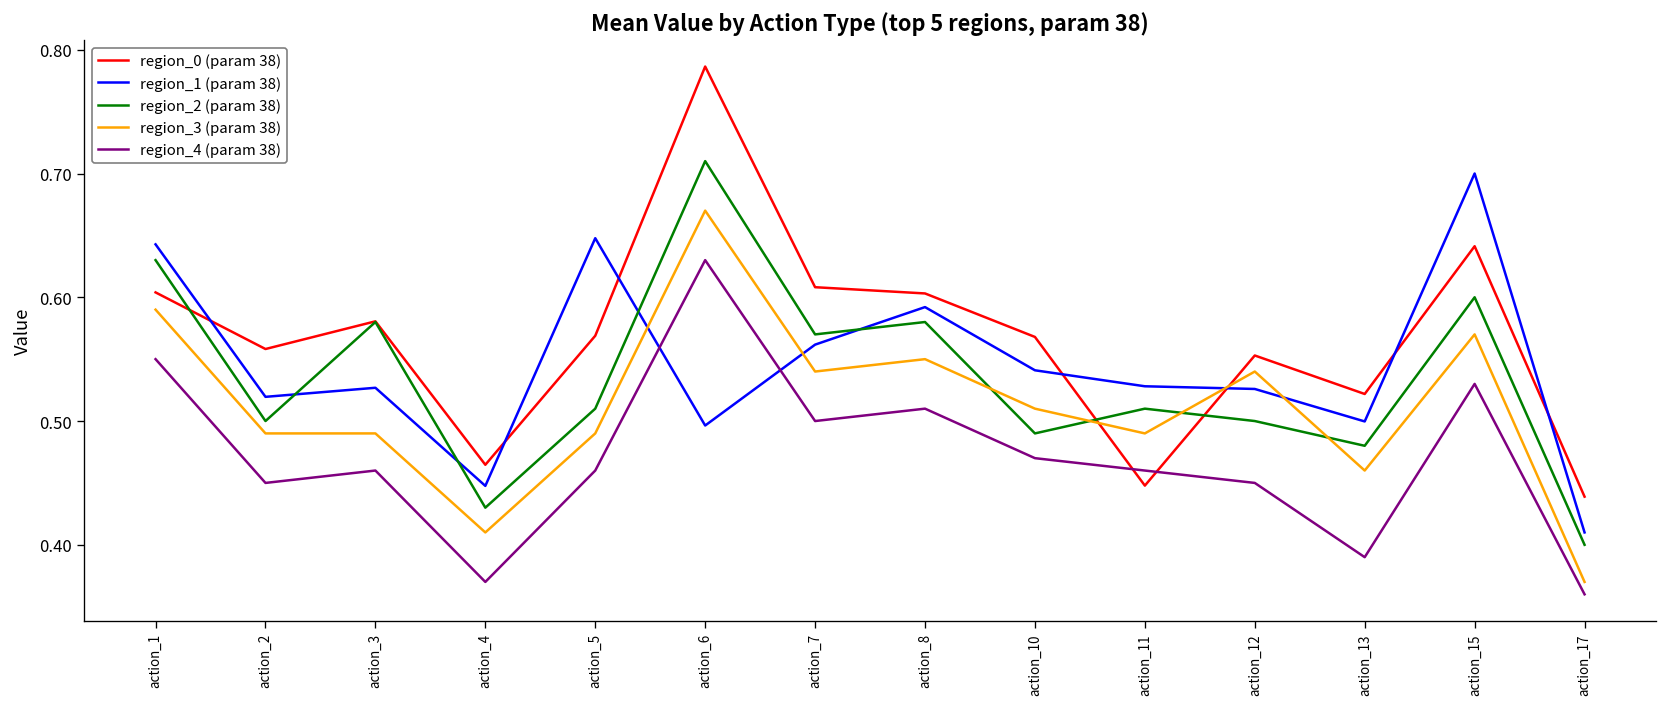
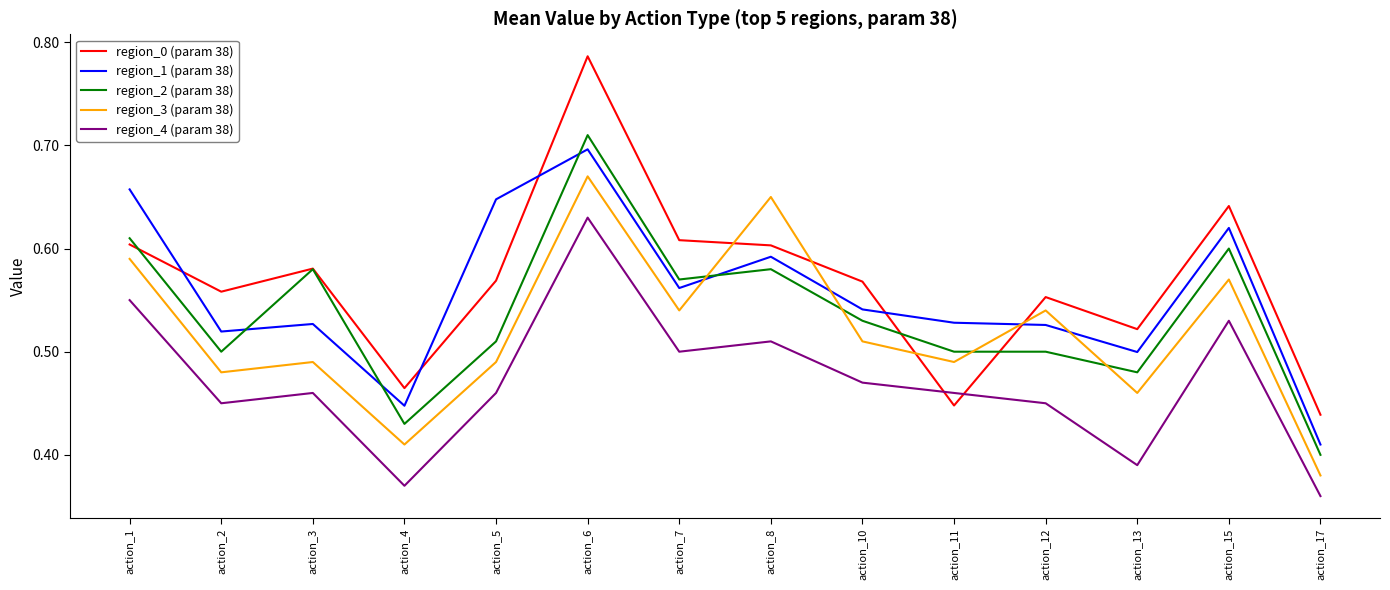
region_1 (param 38), action_1: 0.643 -> 0.657
region_2 (param 38), action_1: 0.63 -> 0.61
region_3 (param 38), action_2: 0.49 -> 0.48
region_1 (param 38), action_6: 0.496 -> 0.696
region_3 (param 38), action_8: 0.55 -> 0.65
region_2 (param 38), action_10: 0.49 -> 0.53
region_2 (param 38), action_11: 0.51 -> 0.50
region_1 (param 38), action_15: 0.70 -> 0.62
region_3 (param 38), action_17: 0.37 -> 0.38
